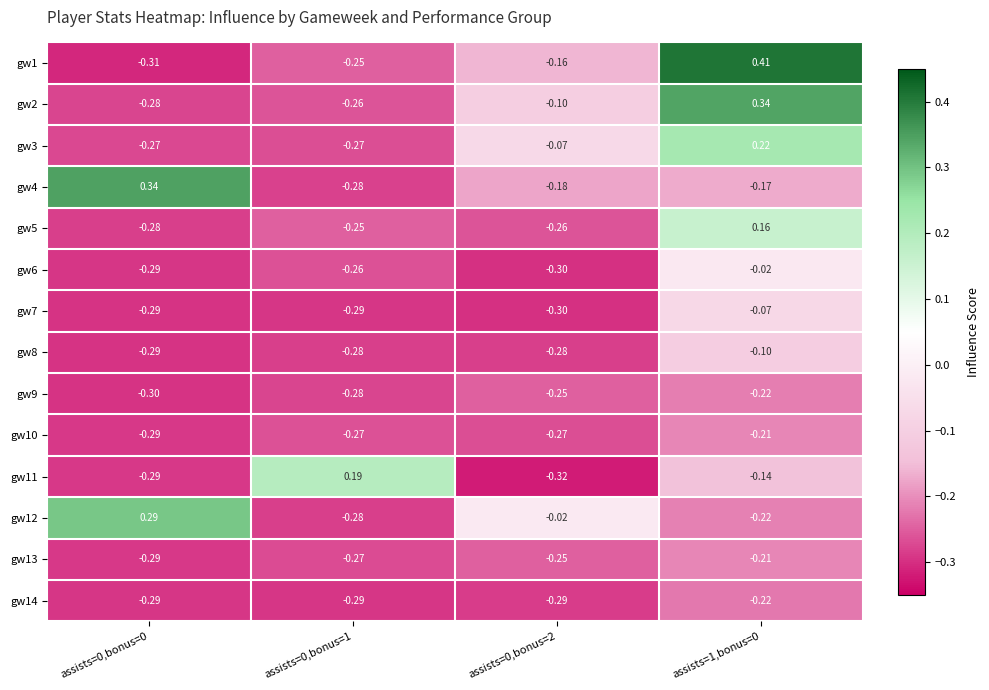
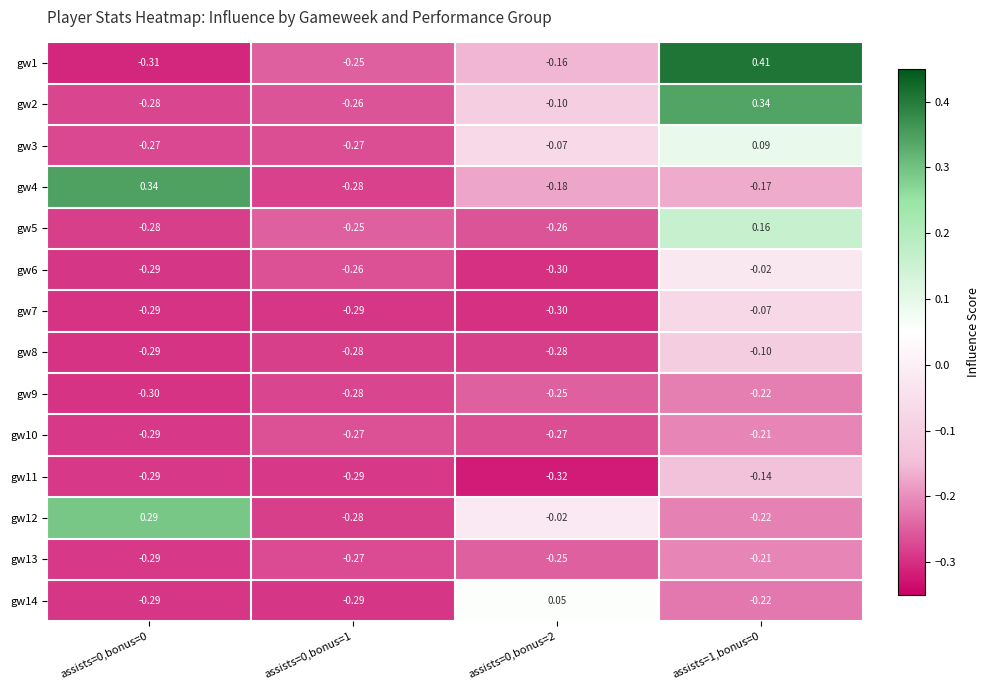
gw3, assists=1,bonus=0: 0.22 -> 0.09
gw11, assists=0,bonus=1: 0.19 -> -0.29
gw14, assists=0,bonus=2: -0.29 -> 0.05
